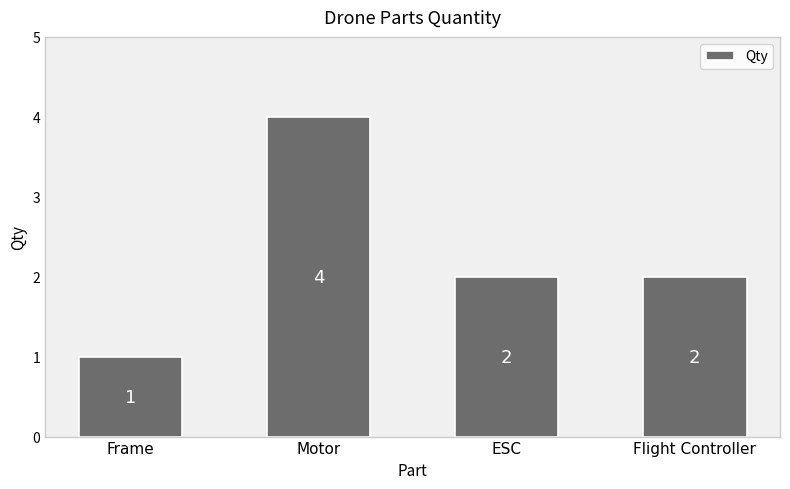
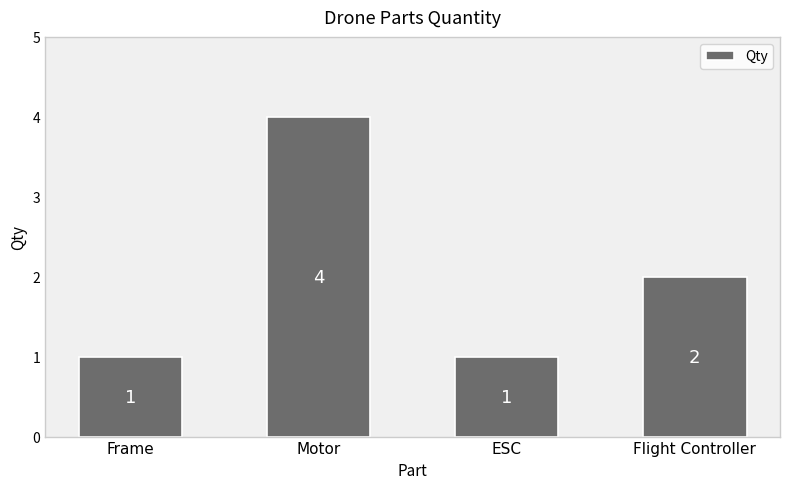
ESC: 2 -> 1
